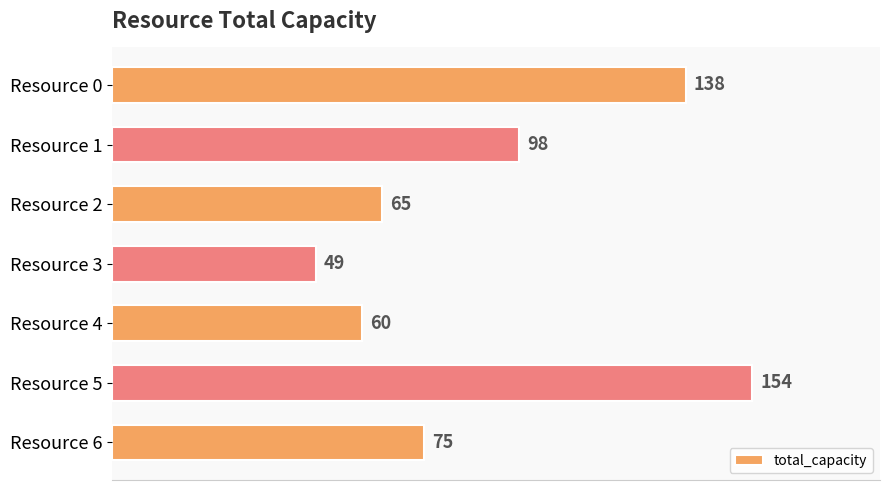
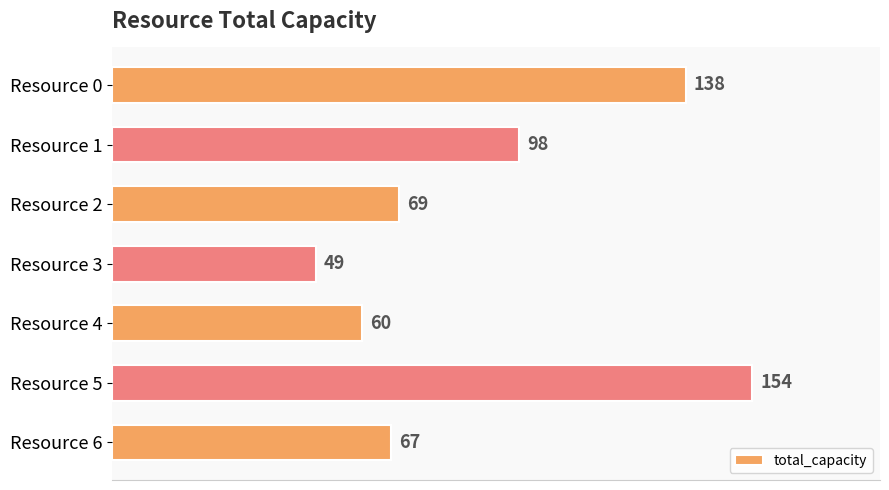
Resource 2: 65 -> 69
Resource 6: 75 -> 67
